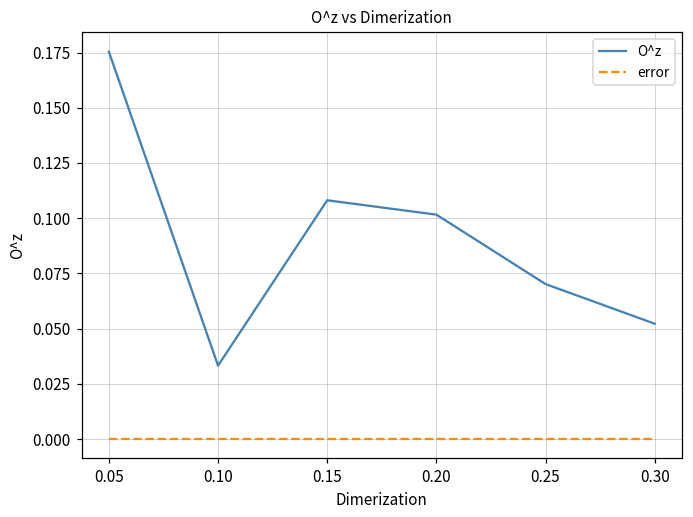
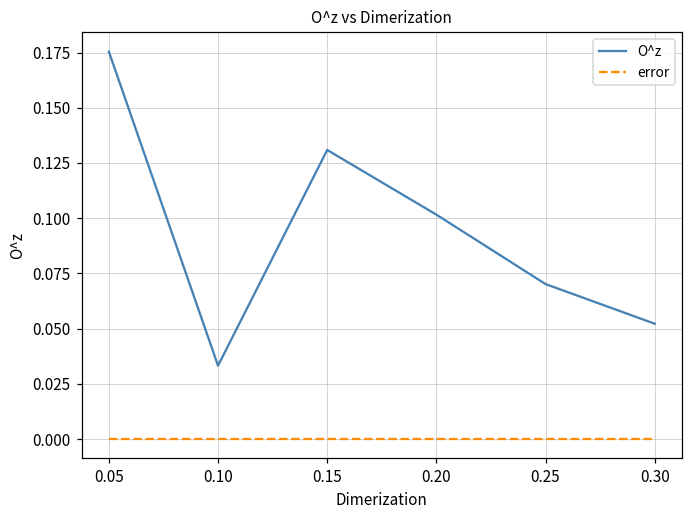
O^z, 0.15: 0.108 -> 0.131
